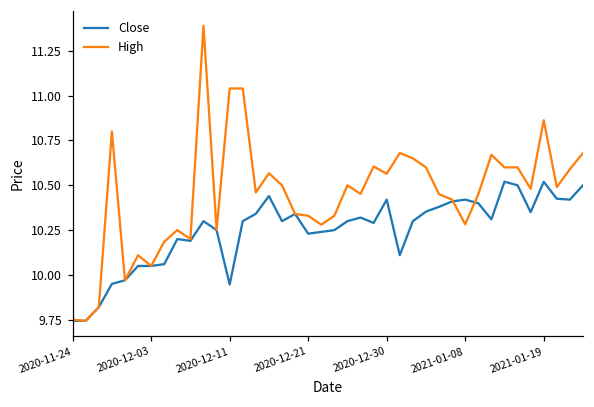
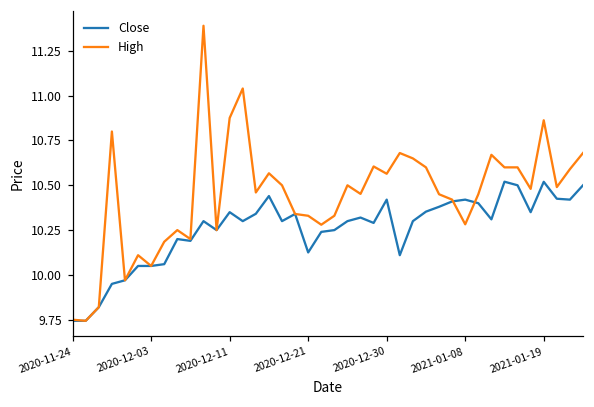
Close, 2020-12-11: 9.95 -> 10.35
High, 2020-12-11: 11.04 -> 10.88
Close, 2020-12-21: 10.23 -> 10.13
